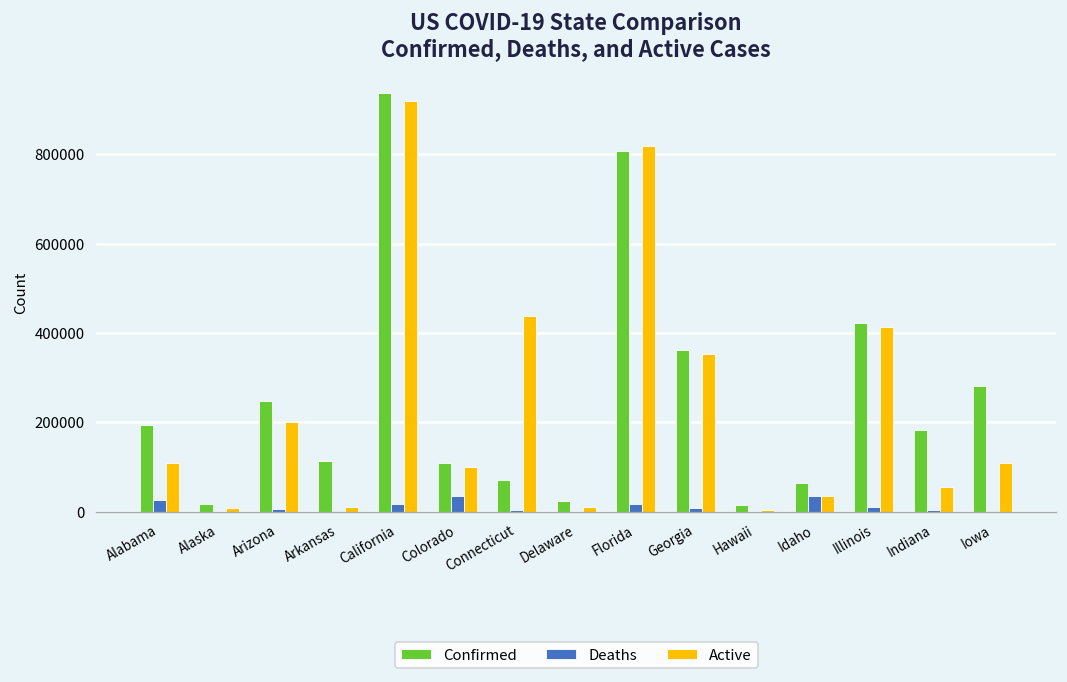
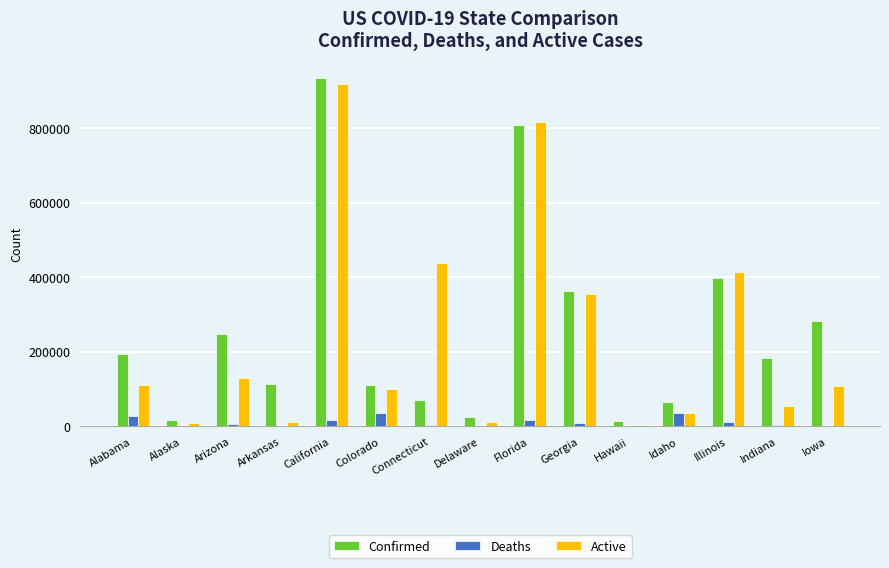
Active, Arizona: 200000 -> 130000
Confirmed, Illinois: 420000 -> 400000
